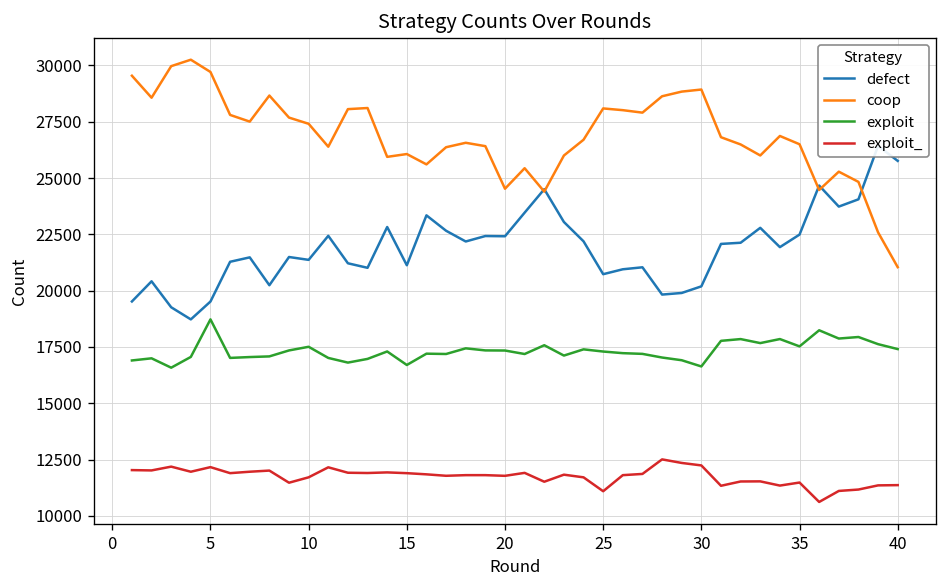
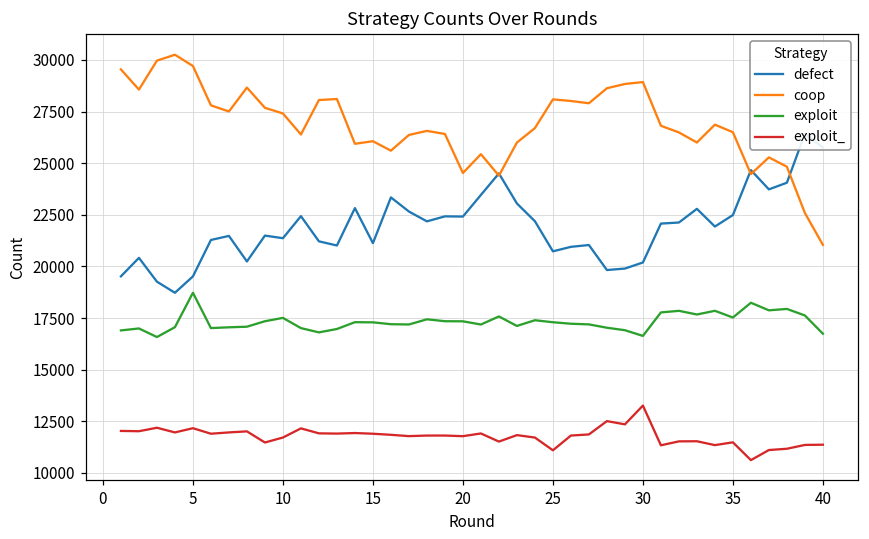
exploit, 15: 16700 -> 17300
exploit_, 30: 12200 -> 13300
exploit, 40: 17400 -> 16700
